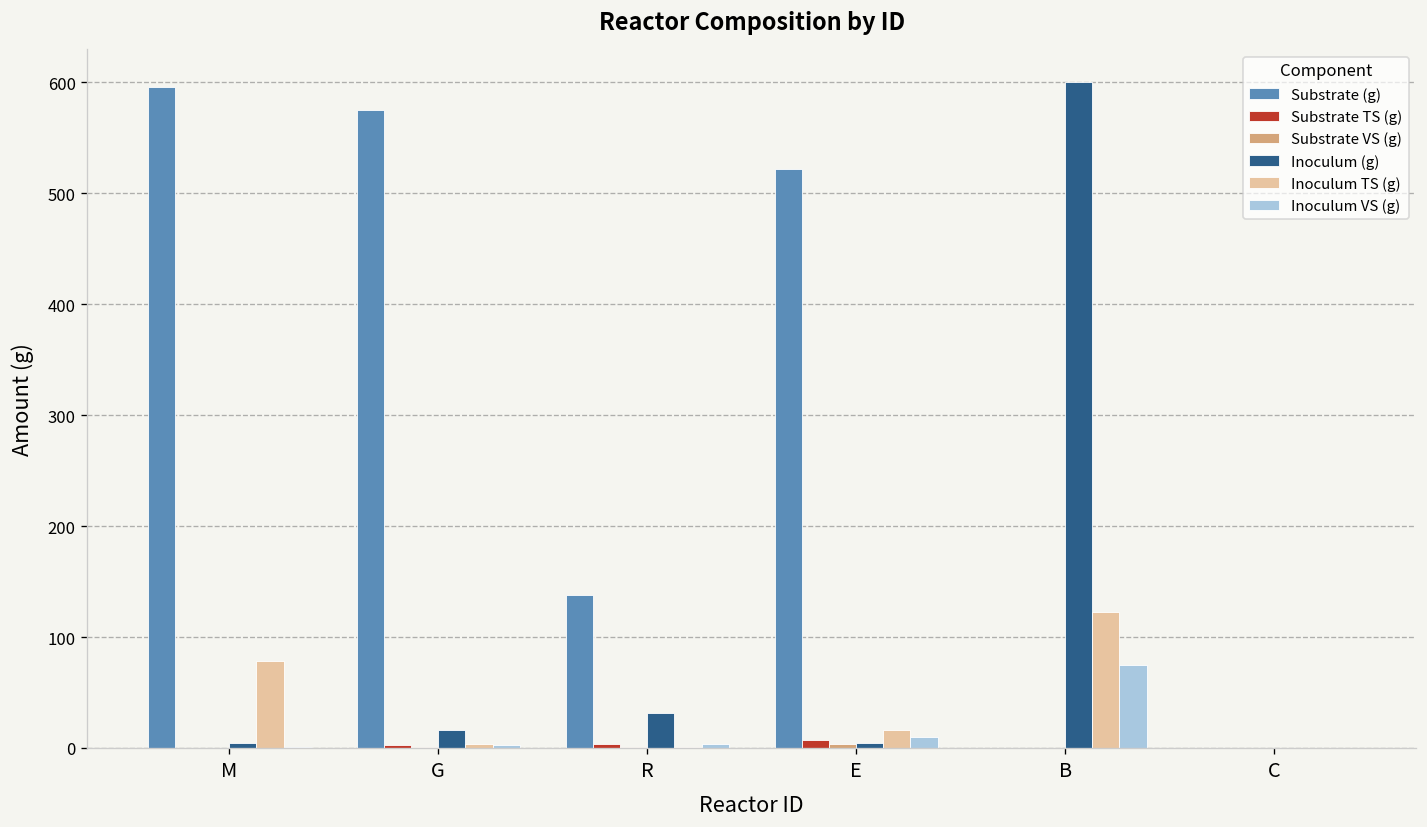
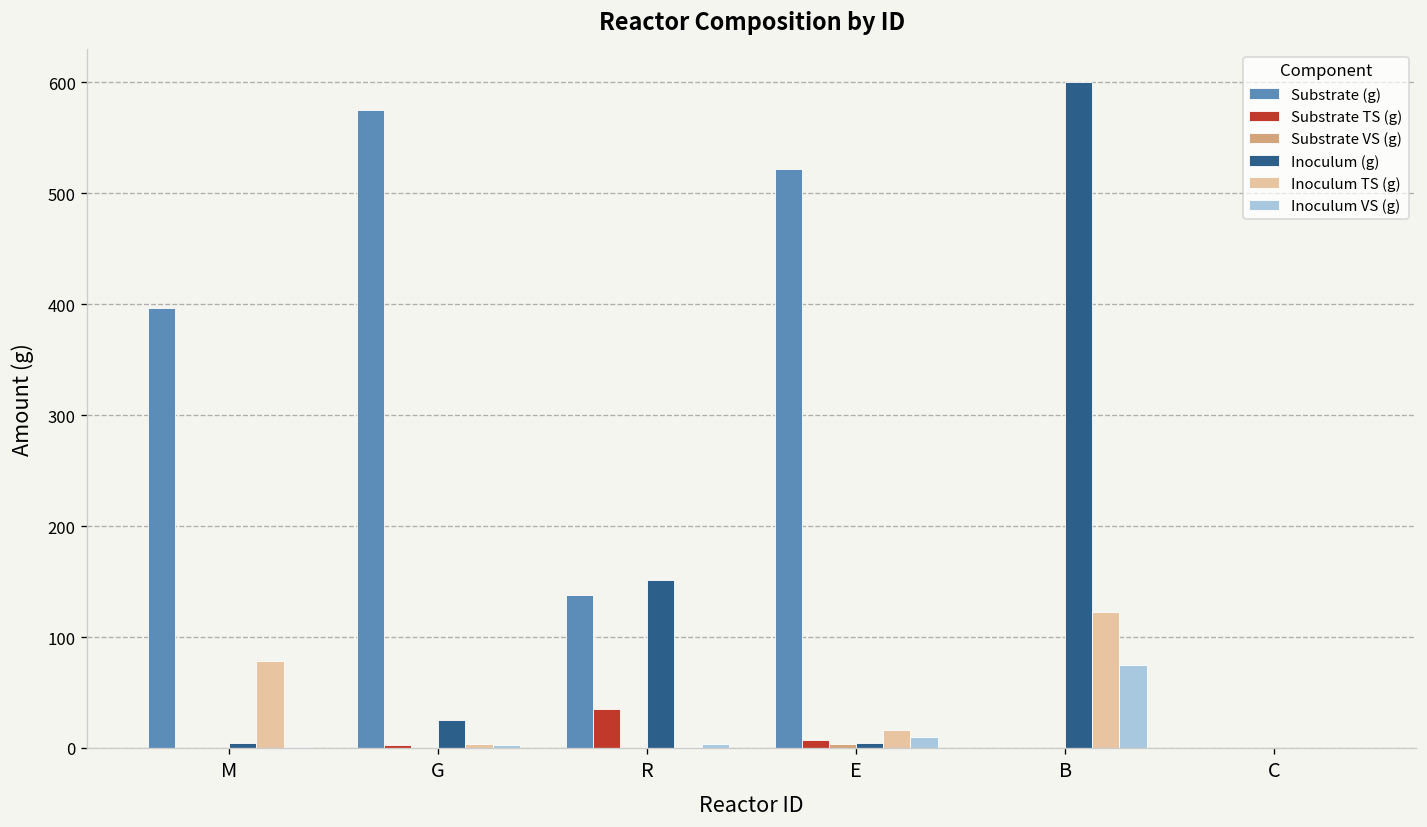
Substrate (g), M: 600 -> 400
Inoculum (g), G: 16 -> 25
Substrate TS (g), R: 0 -> 40
Inoculum (g), R: 30 -> 150
